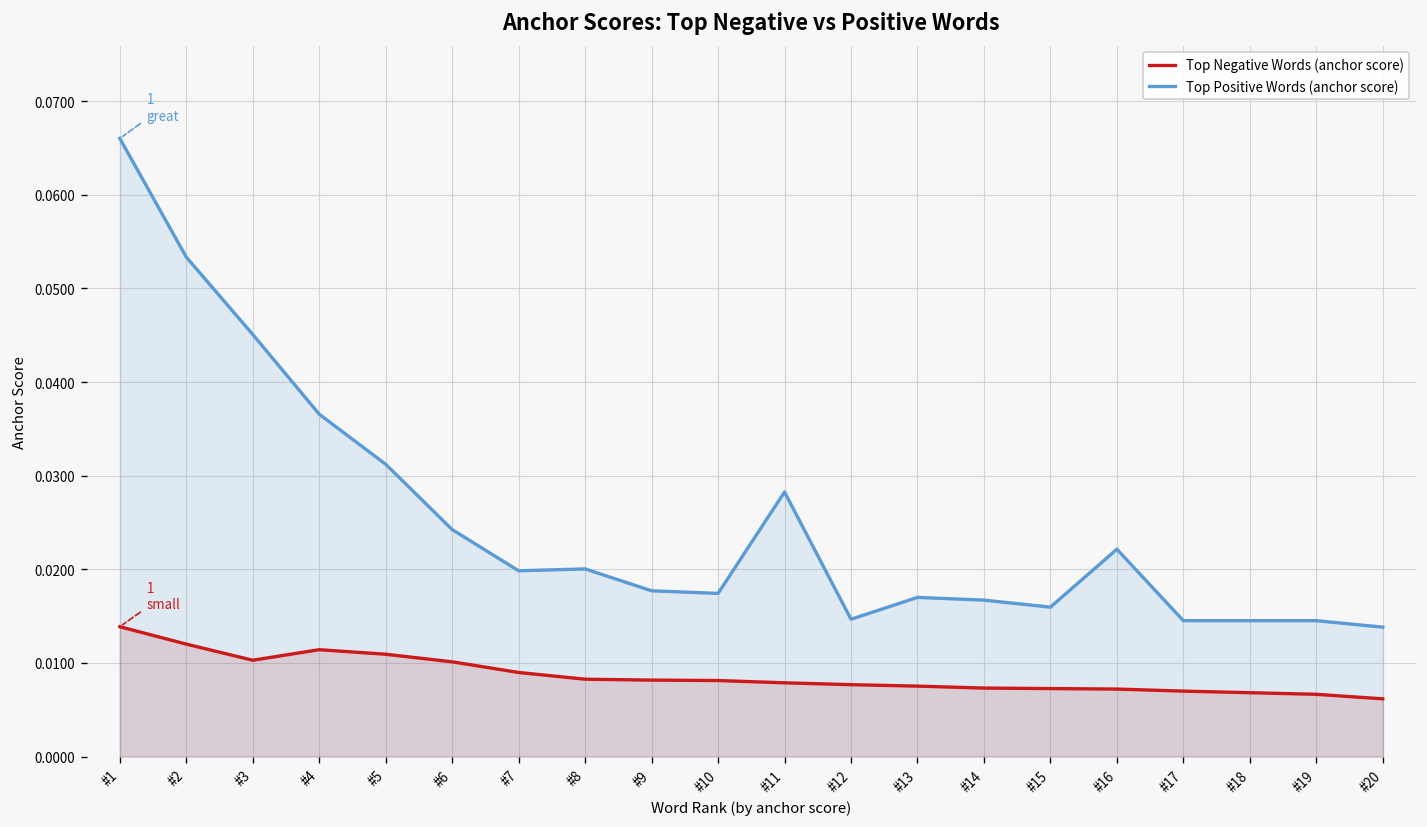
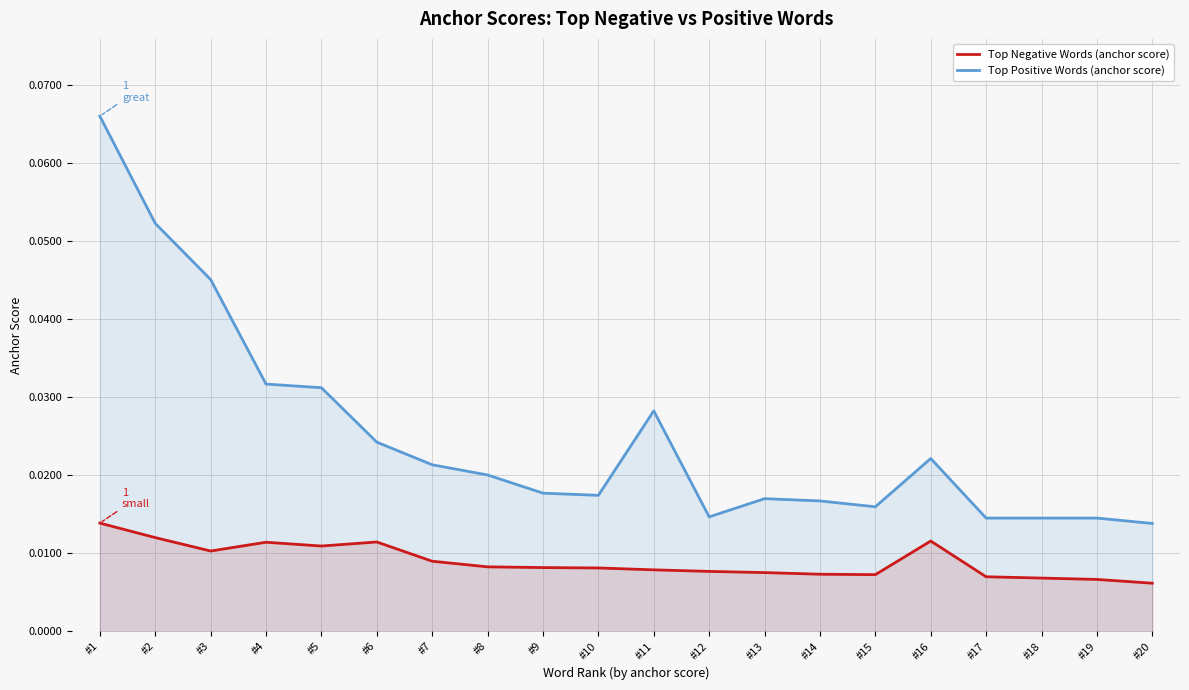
Top Positive Words (anchor score), #2: 0.053 -> 0.052
Top Positive Words (anchor score), #4: 0.037 -> 0.032
Top Negative Words (anchor score), #6: 0.010 -> 0.011
Top Positive Words (anchor score), #7: 0.020 -> 0.021
Top Negative Words (anchor score), #16: 0.007 -> 0.012
